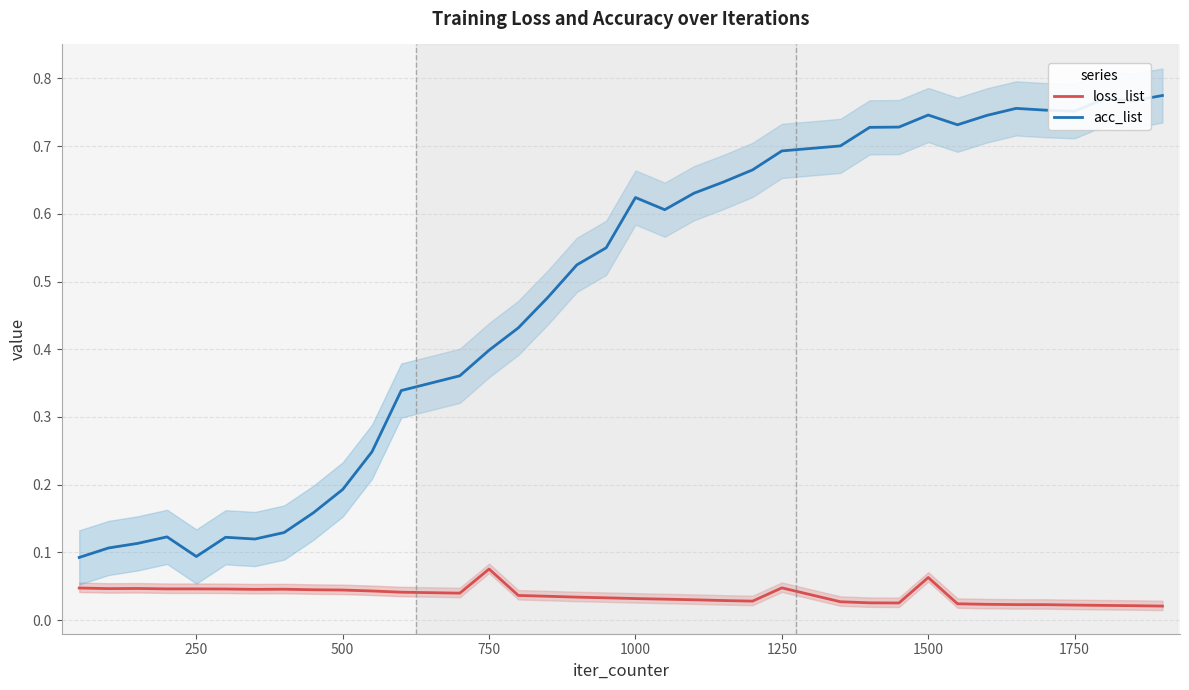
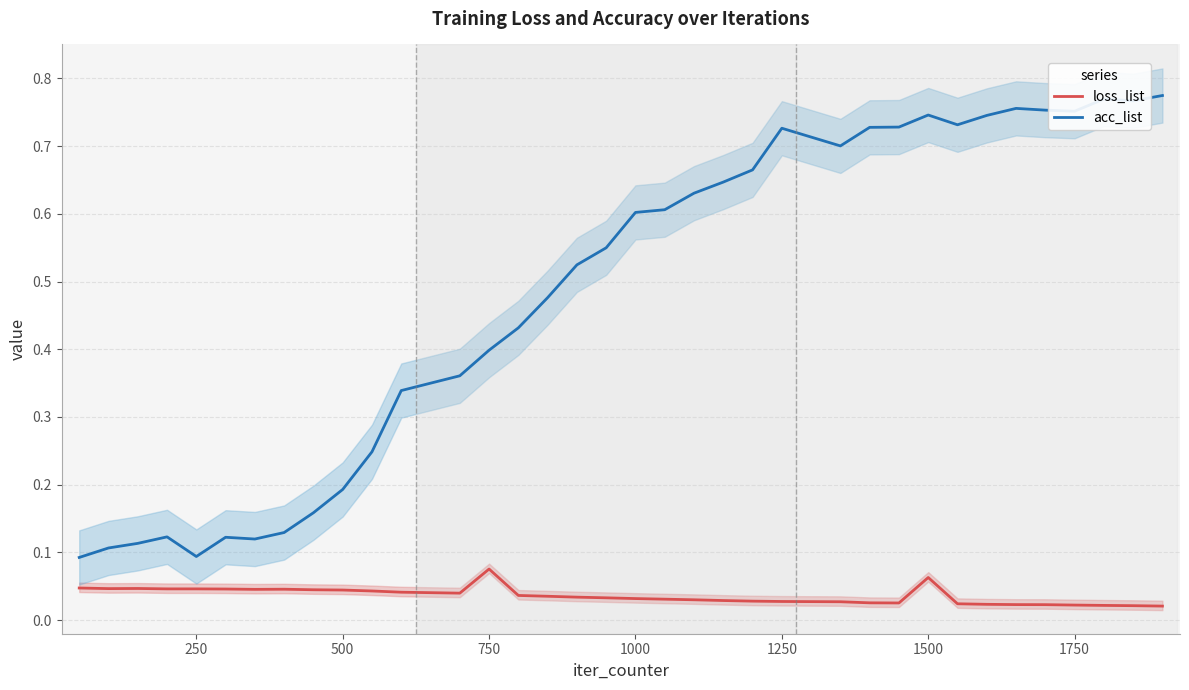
acc_list, 1000: 0.62 -> 0.60
loss_list, 1250: 0.05 -> 0.03
acc_list, 1250: 0.69 -> 0.73
